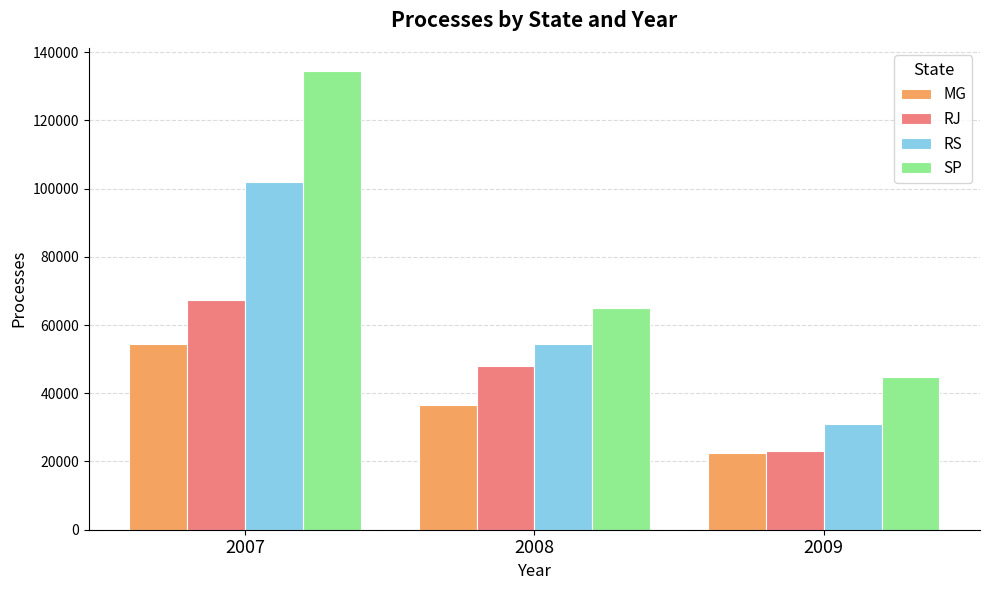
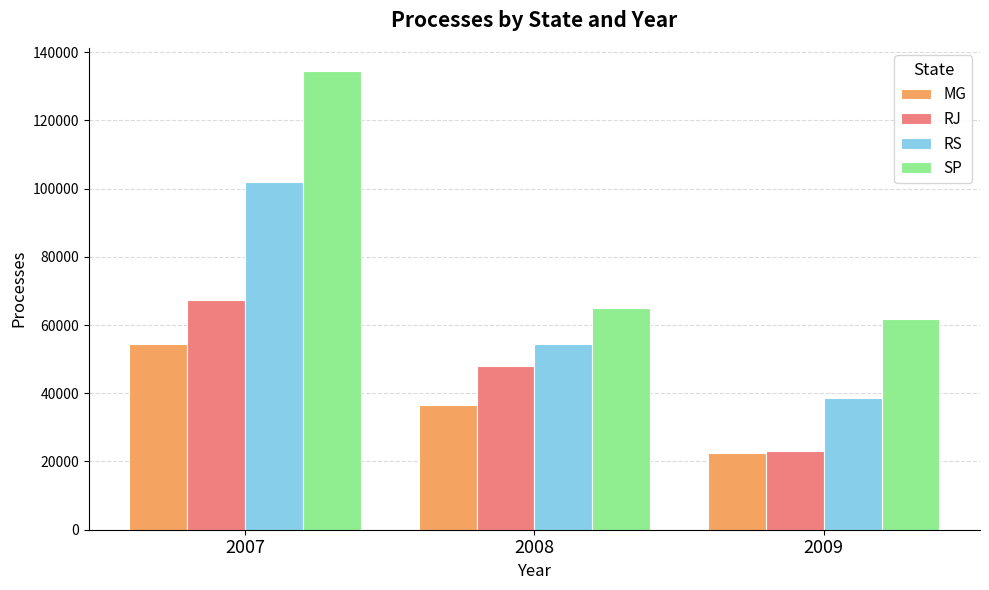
RS, 2009: 31000 -> 38000
SP, 2009: 45000 -> 62000
